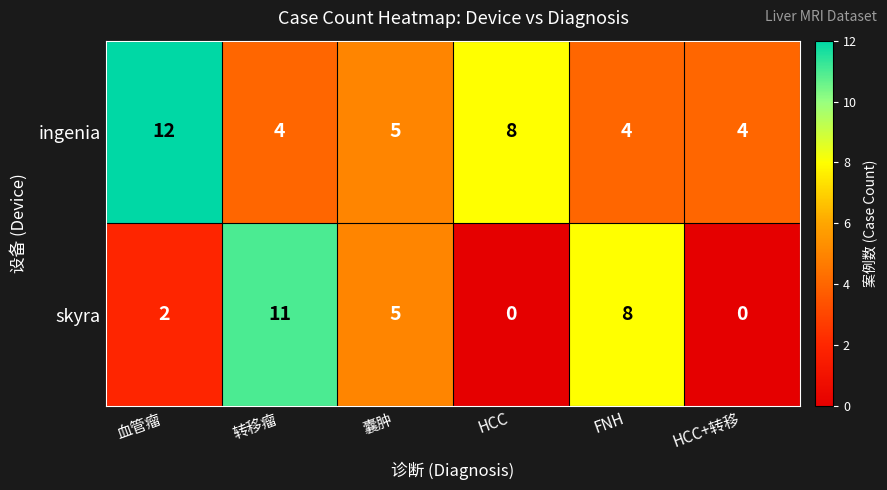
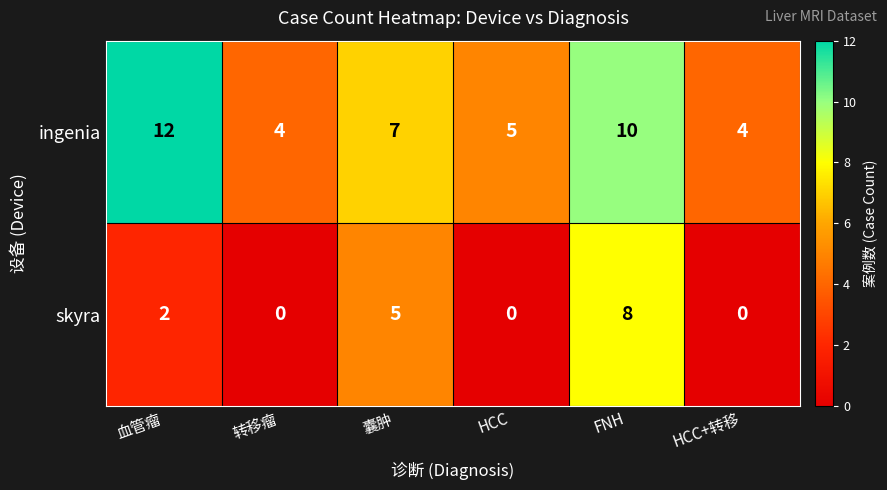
ingenia, 囊肿: 5 -> 7
ingenia, HCC: 8 -> 5
ingenia, FNH: 4 -> 10
skyra, 转移瘤: 11 -> 0
